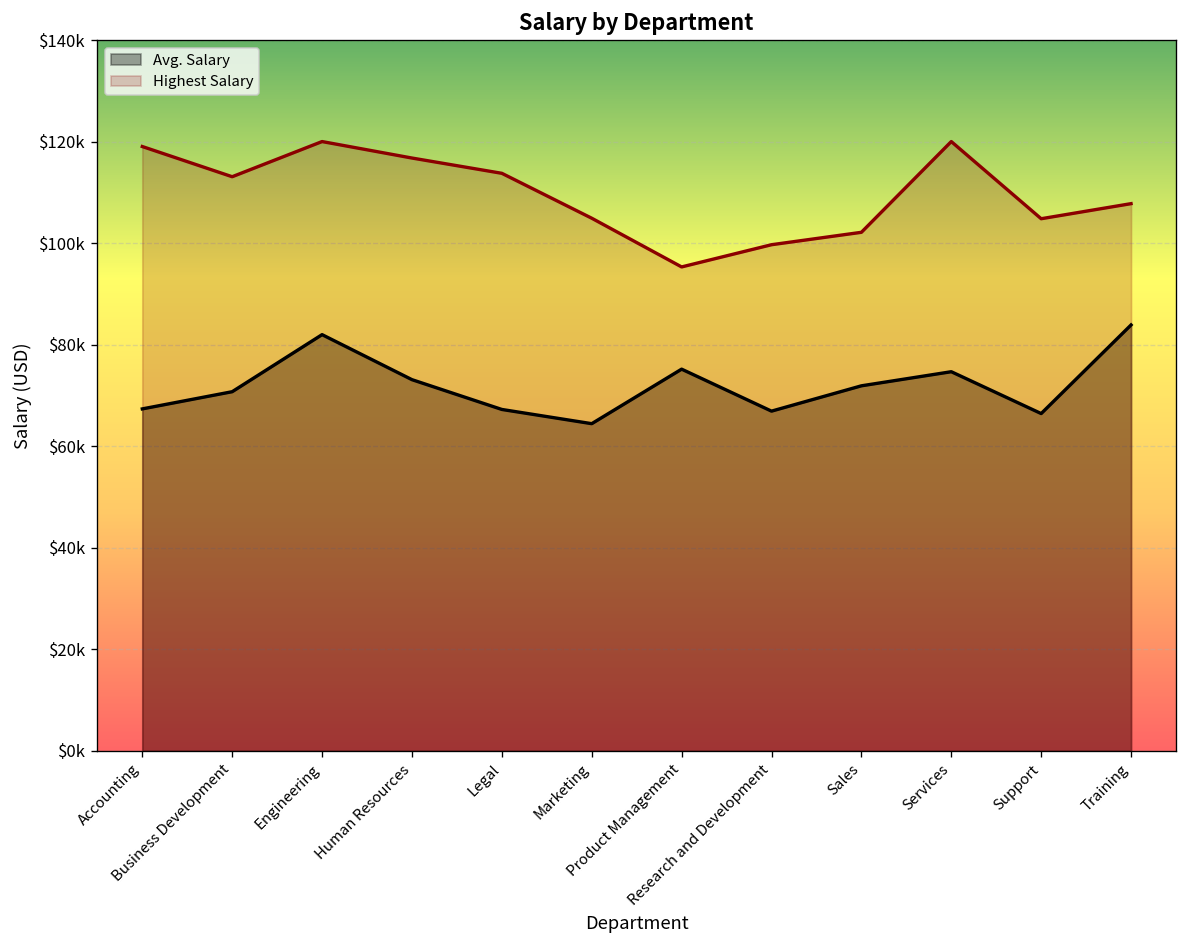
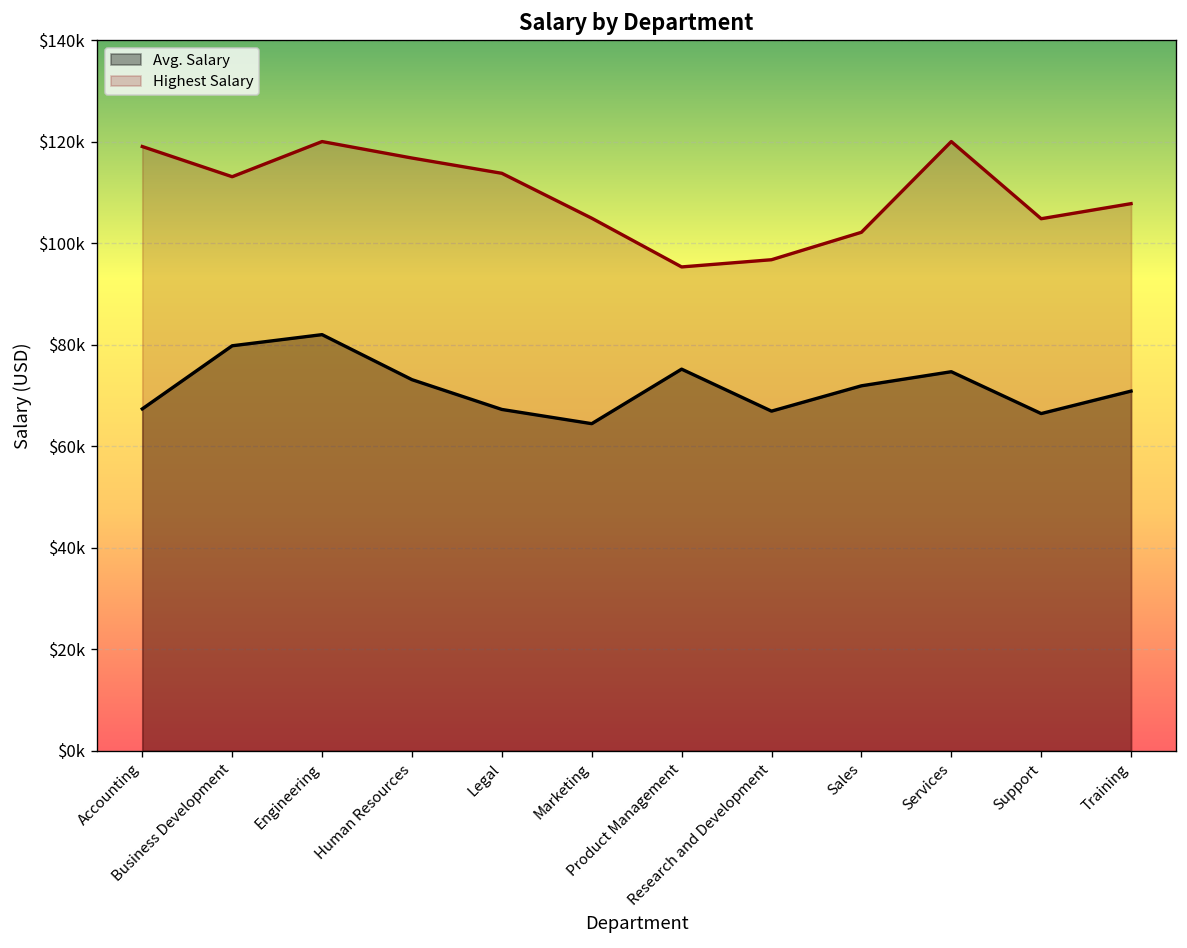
Avg. Salary, Business Development: $71000 -> $80000
Highest Salary, Research and Development: $100000 -> $97000
Avg. Salary, Training: $84000 -> $71000
